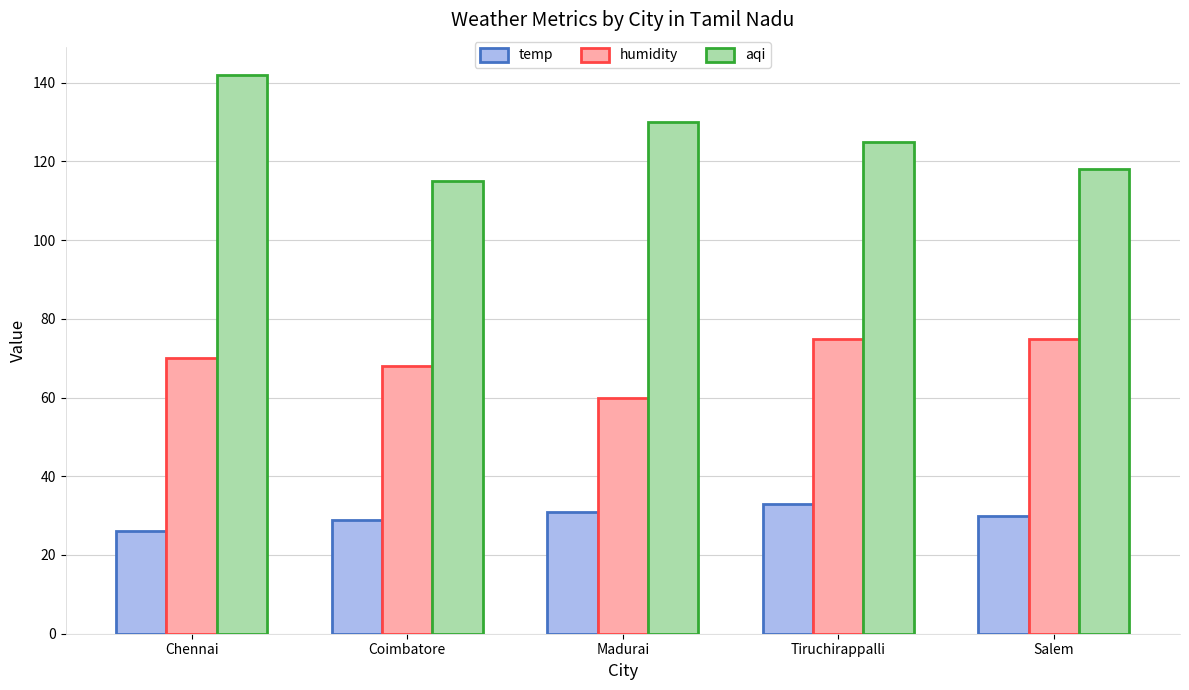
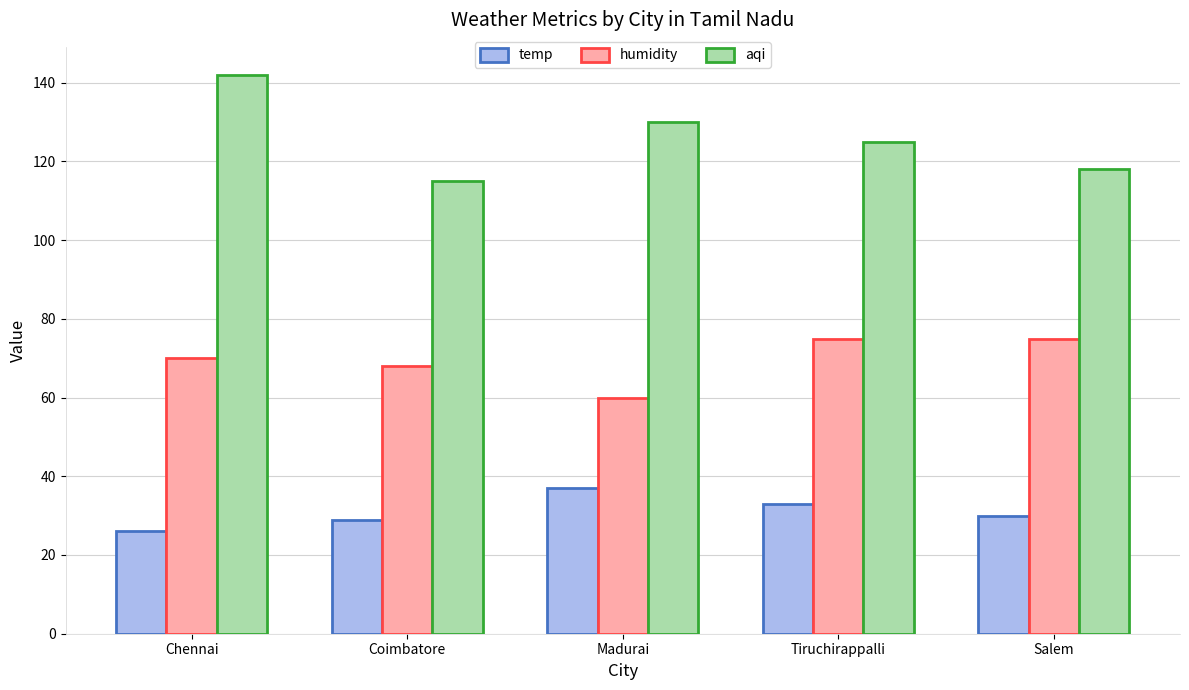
temp, Madurai: 31 -> 37
